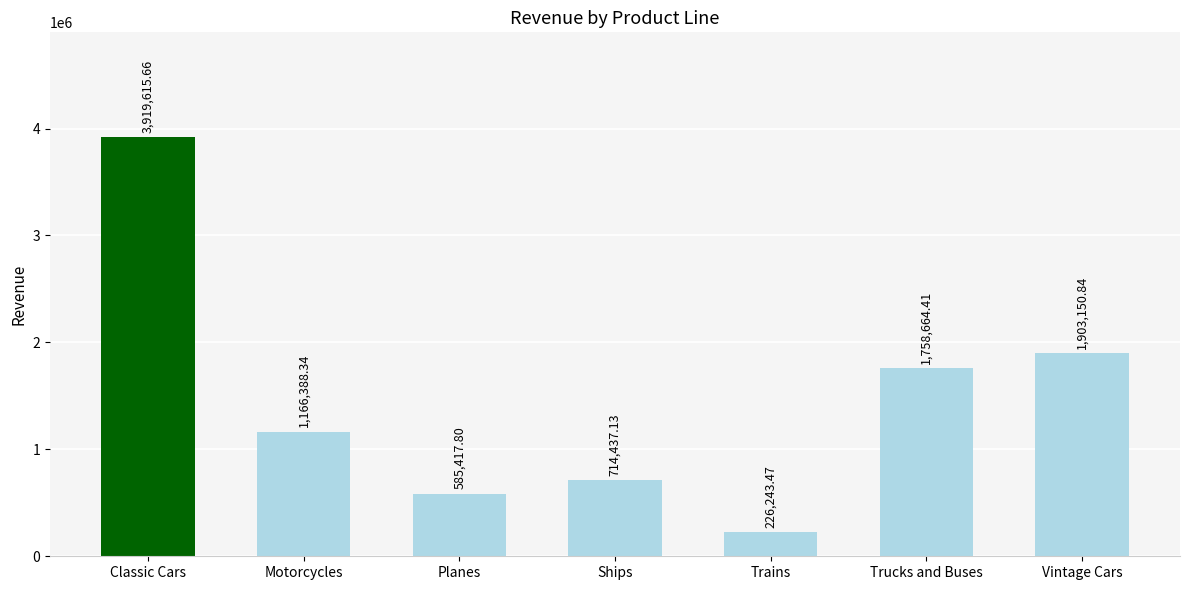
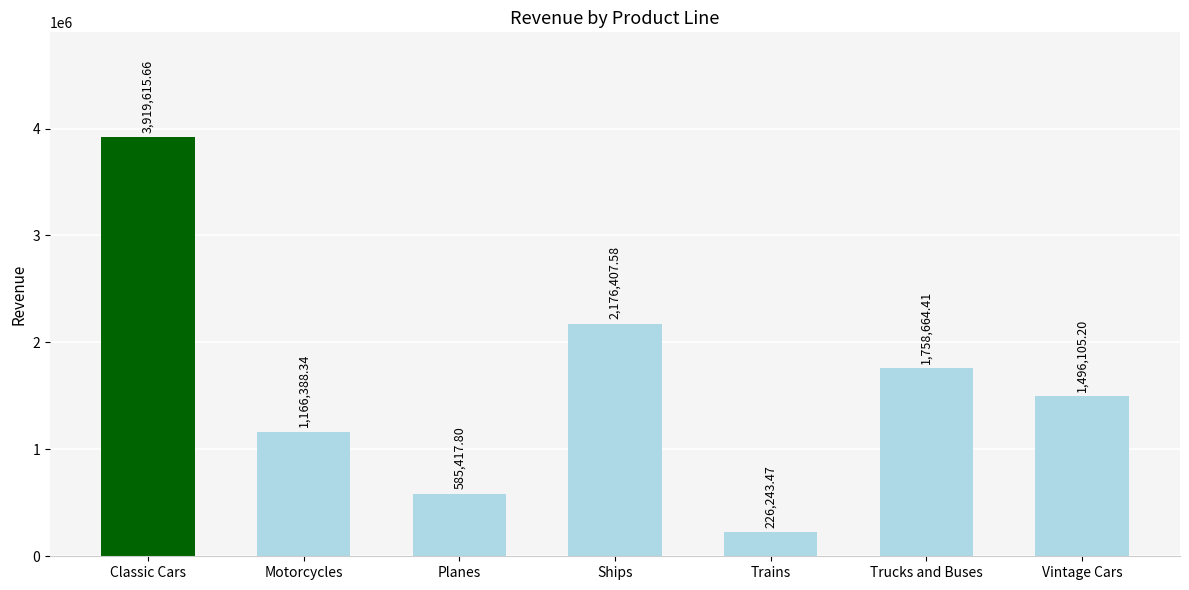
Ships: 714,437.13 -> 2,176,407.58
Vintage Cars: 1,903,150.84 -> 1,496,105.20
